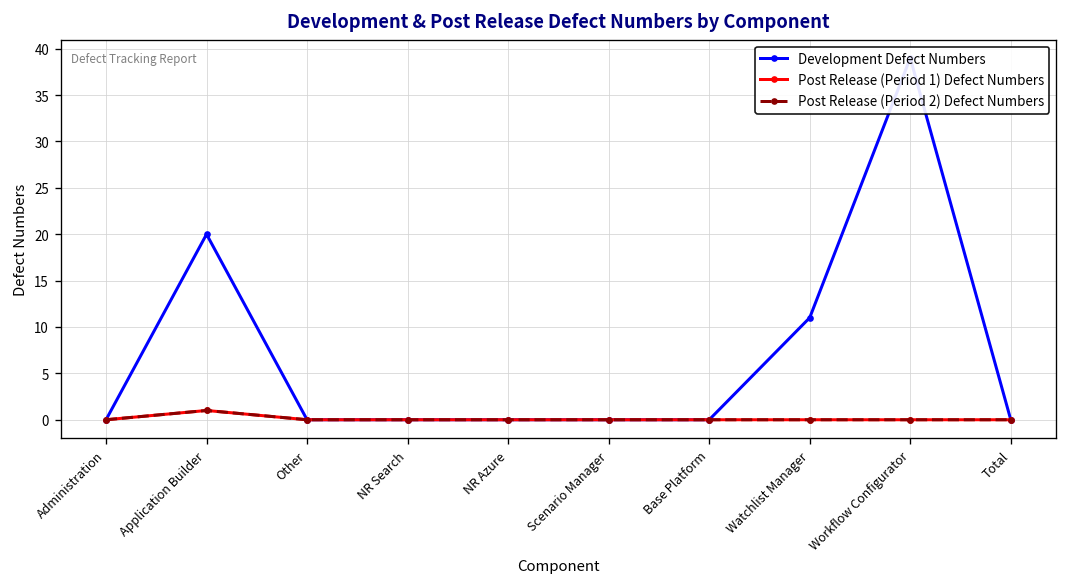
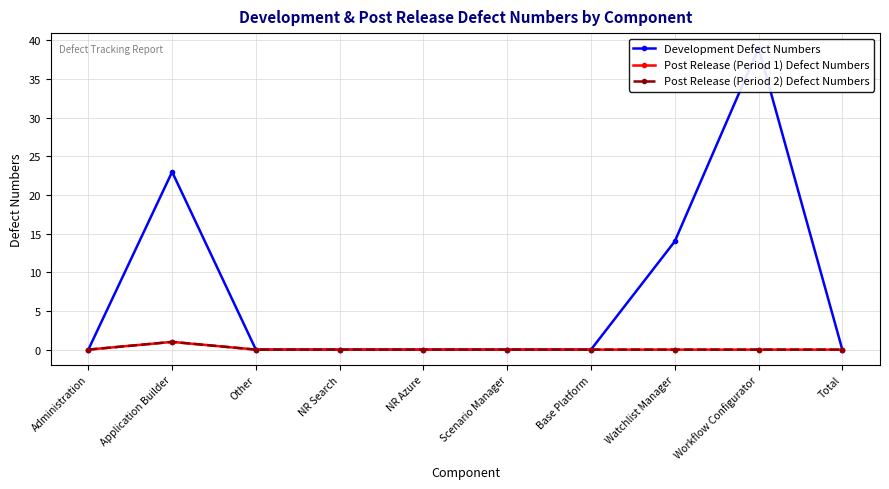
Development Defect Numbers, Application Builder: 20 -> 23
Development Defect Numbers, Watchlist Manager: 11 -> 14
